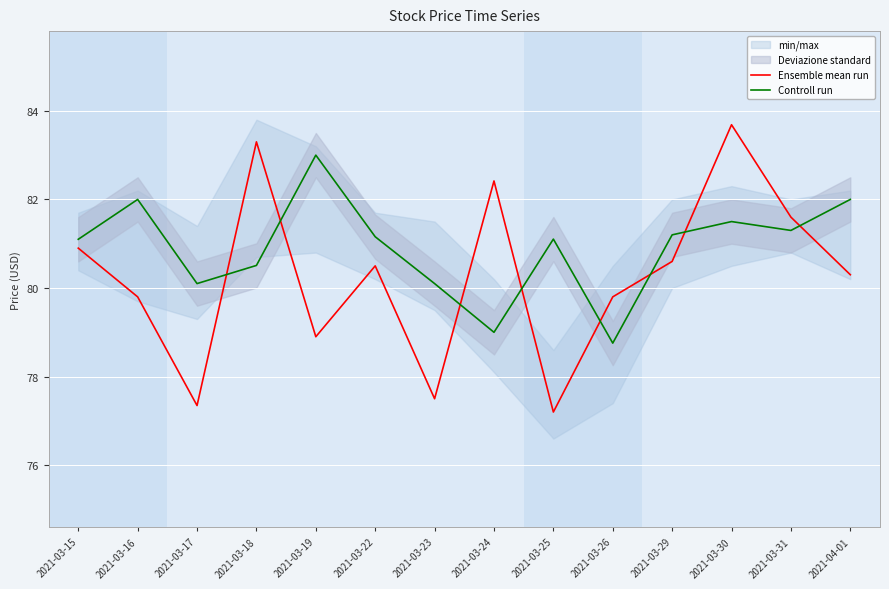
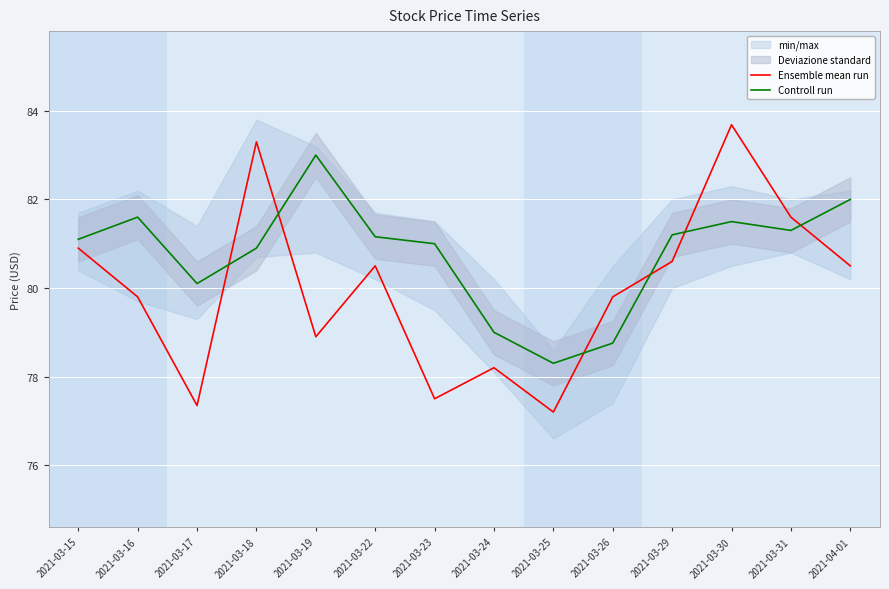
Controll run, 2021-03-16: 82.0 -> 81.6
Controll run, 2021-03-18: 80.5 -> 80.9
Controll run, 2021-03-23: 80.1 -> 81.0
Ensemble mean run, 2021-03-24: 82.4 -> 78.2
Controll run, 2021-03-25: 81.1 -> 78.3
Ensemble mean run, 2021-04-01: 80.3 -> 80.5
